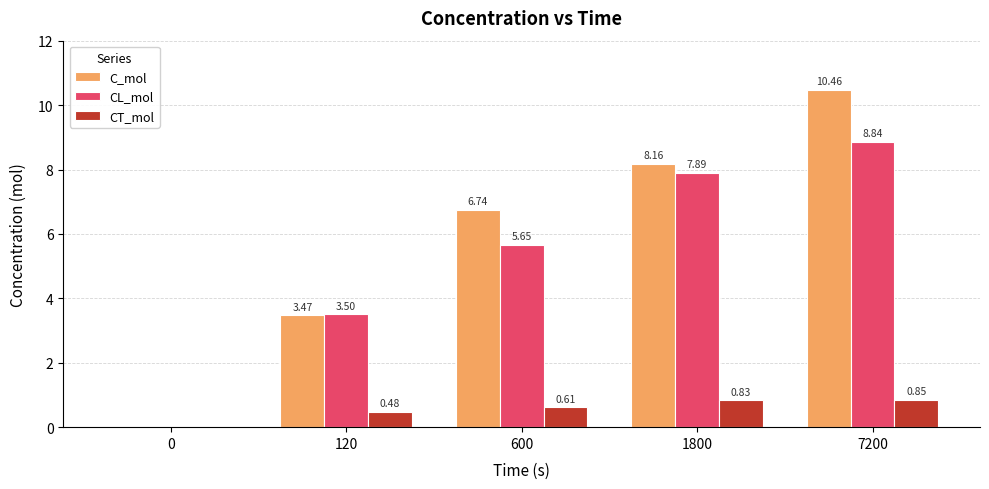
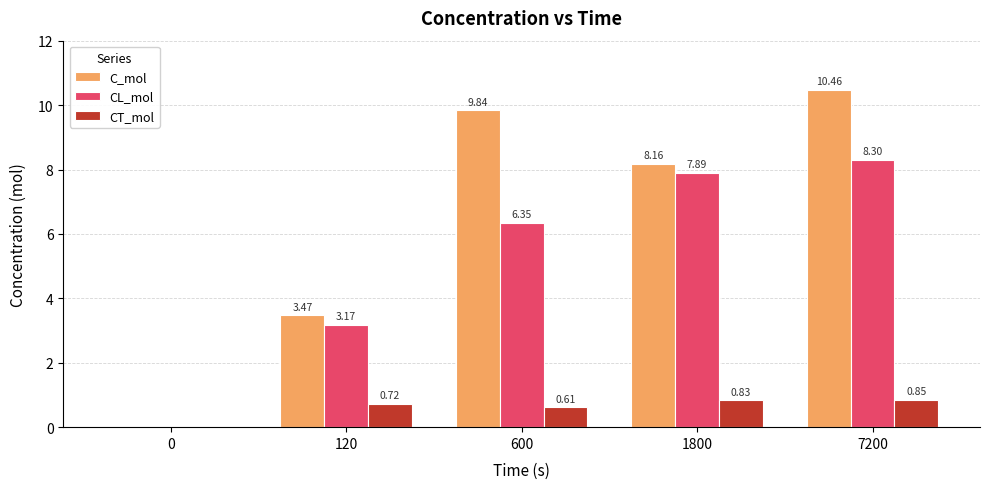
CL_mol, 120: 3.50 -> 3.17
CT_mol, 120: 0.48 -> 0.72
C_mol, 600: 6.74 -> 9.84
CL_mol, 600: 5.65 -> 6.35
CL_mol, 7200: 8.84 -> 8.30
